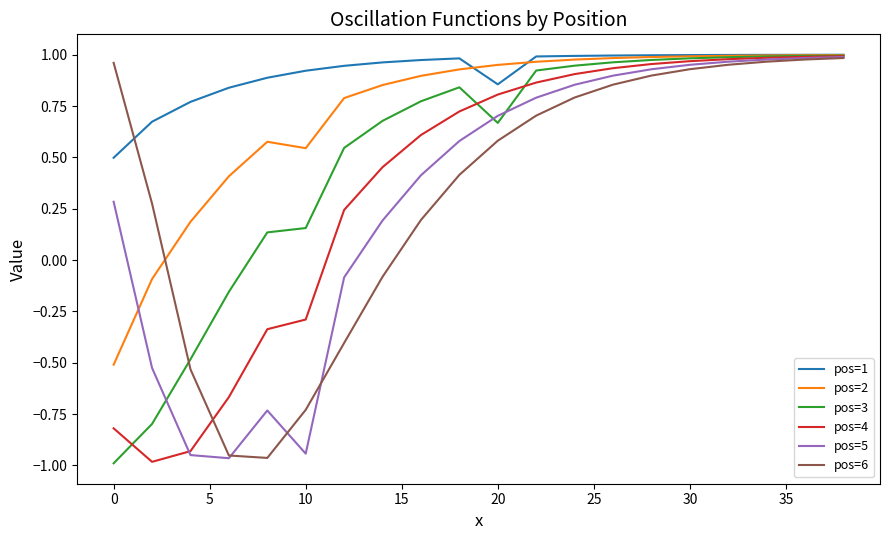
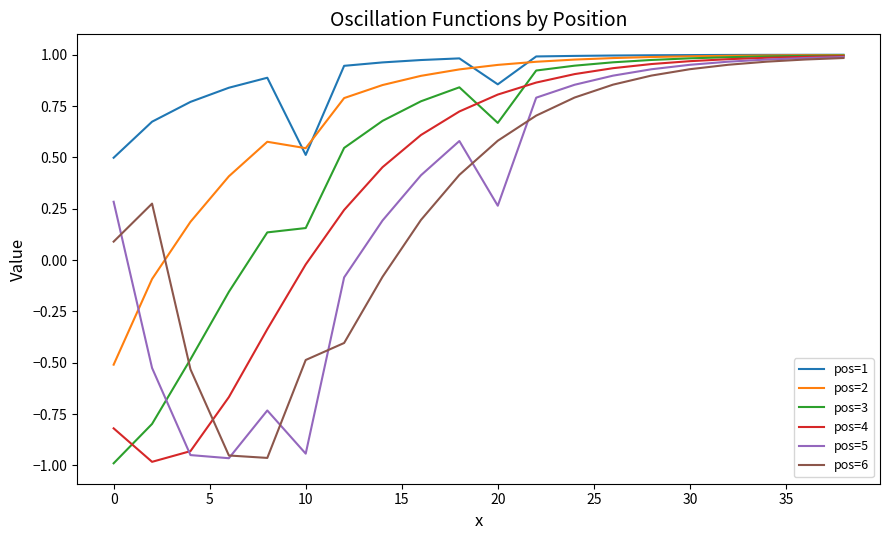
pos=6, 0: 0.96 -> 0.09
pos=1, 10: 0.92 -> 0.51
pos=4, 10: -0.29 -> -0.02
pos=6, 10: -0.73 -> -0.49
pos=5, 20: 0.70 -> 0.26
